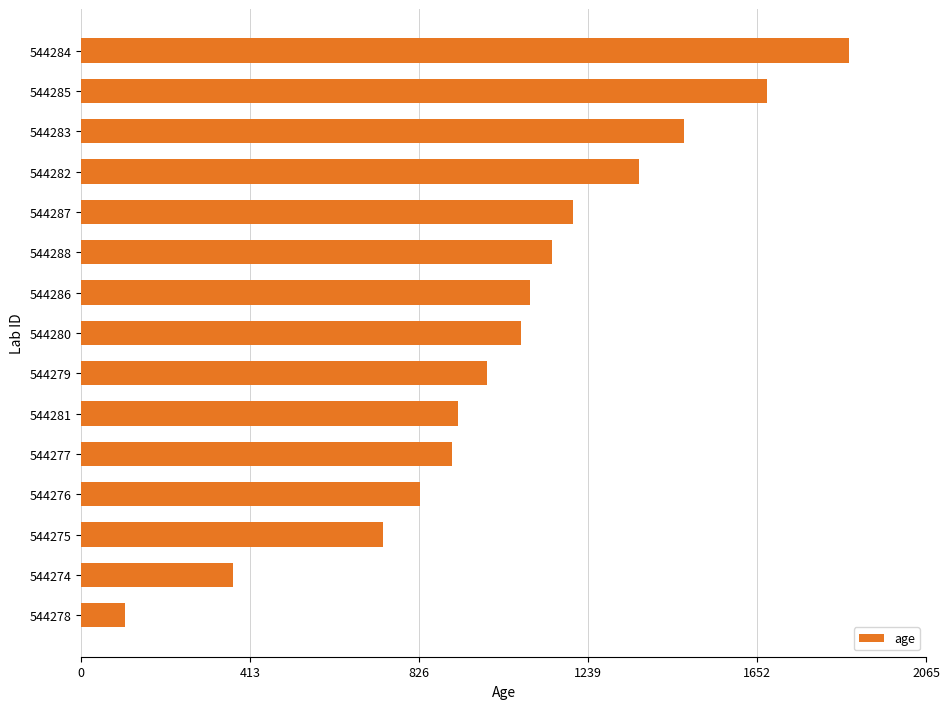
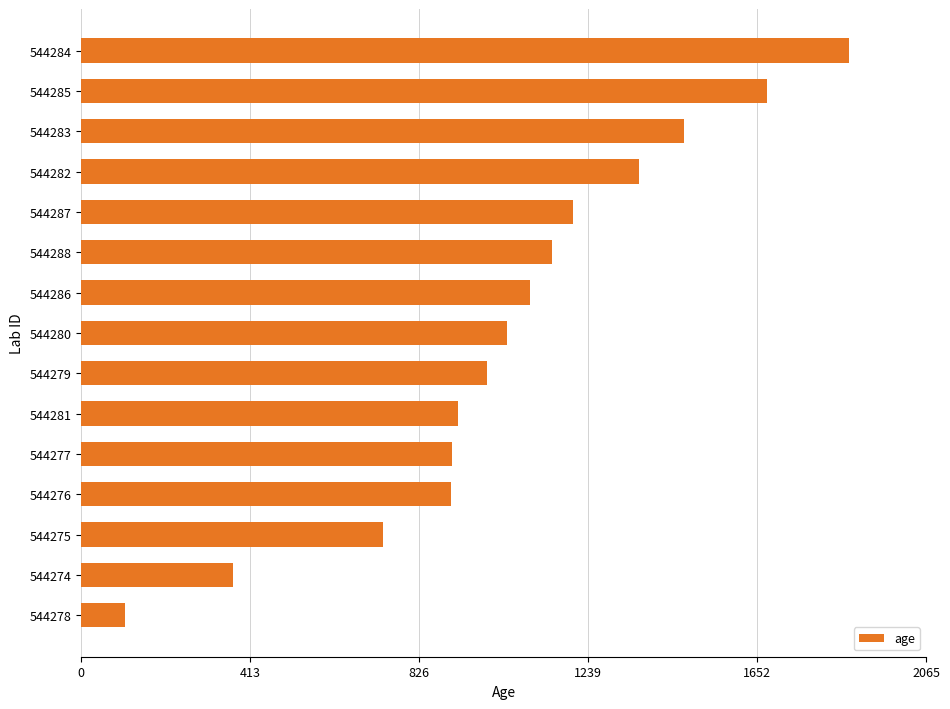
544280: 1080 -> 1040
544276: 830 -> 900
